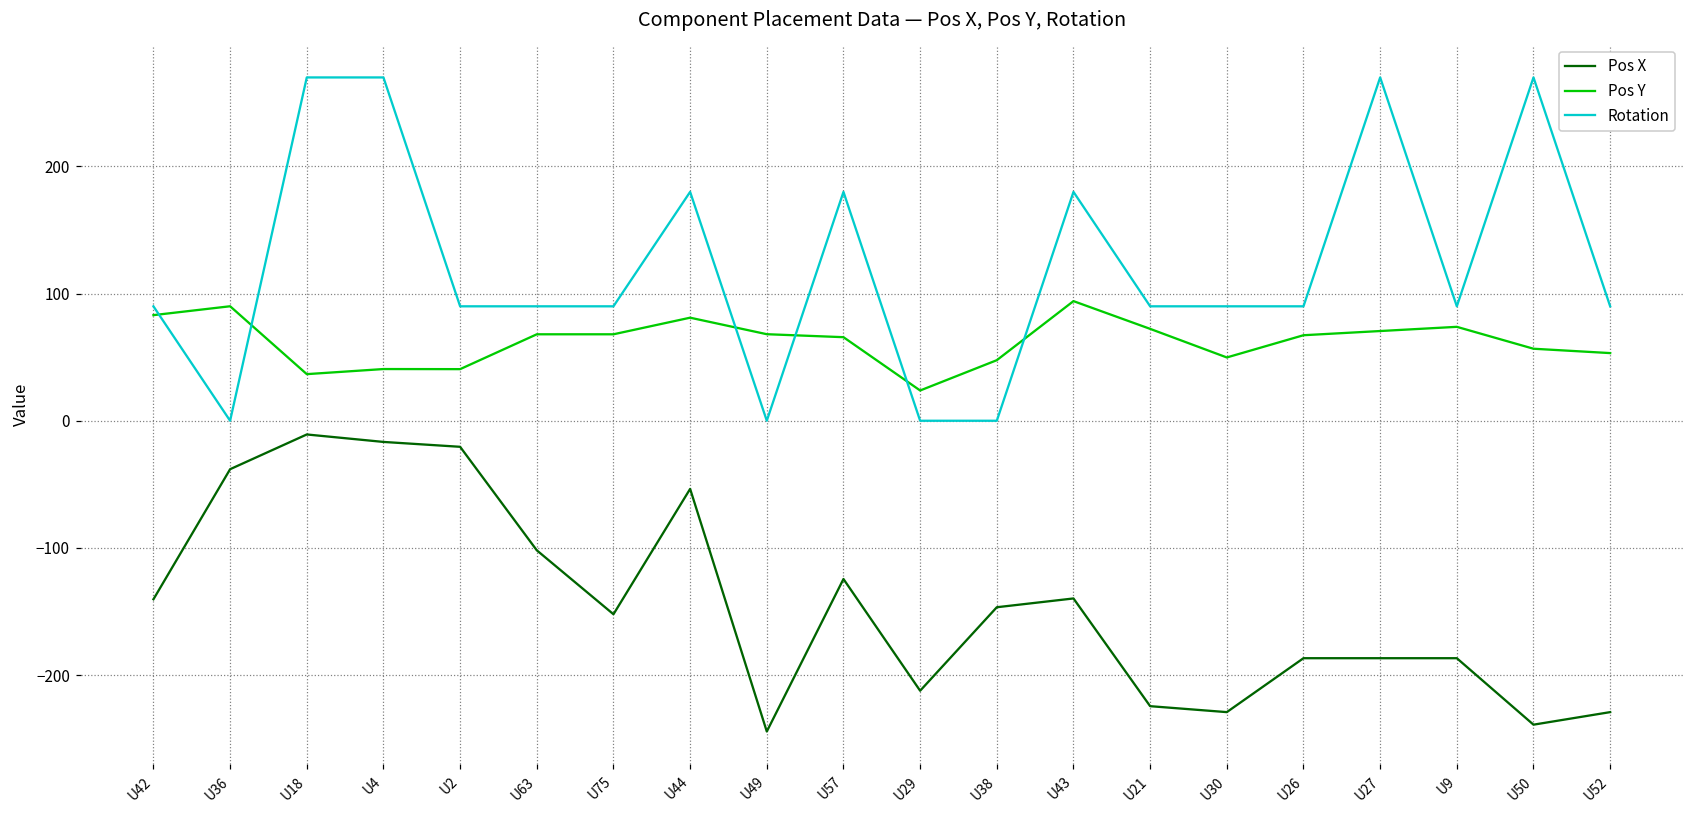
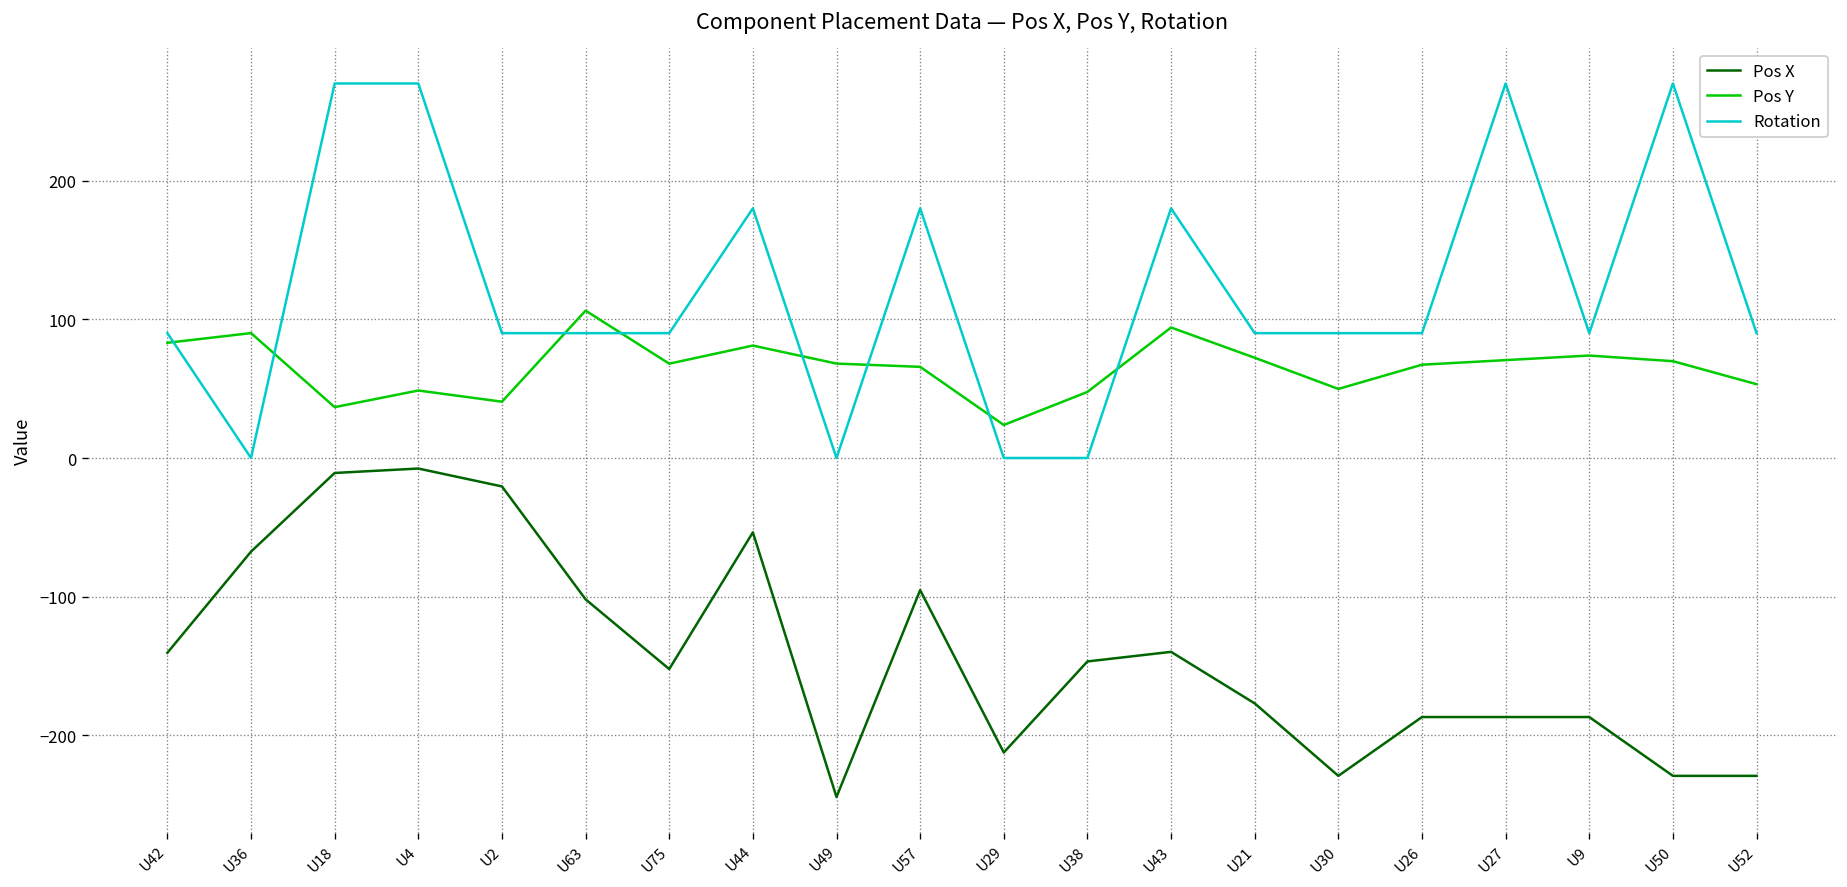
Pos X, U36: -38 -> -67
Pos X, U4: -17 -> -8
Pos Y, U4: 41 -> 49
Pos Y, U63: 68 -> 106
Pos X, U57: -124 -> -95
Pos X, U21: -224 -> -177
Pos X, U50: -239 -> -229
Pos Y, U50: 57 -> 70
